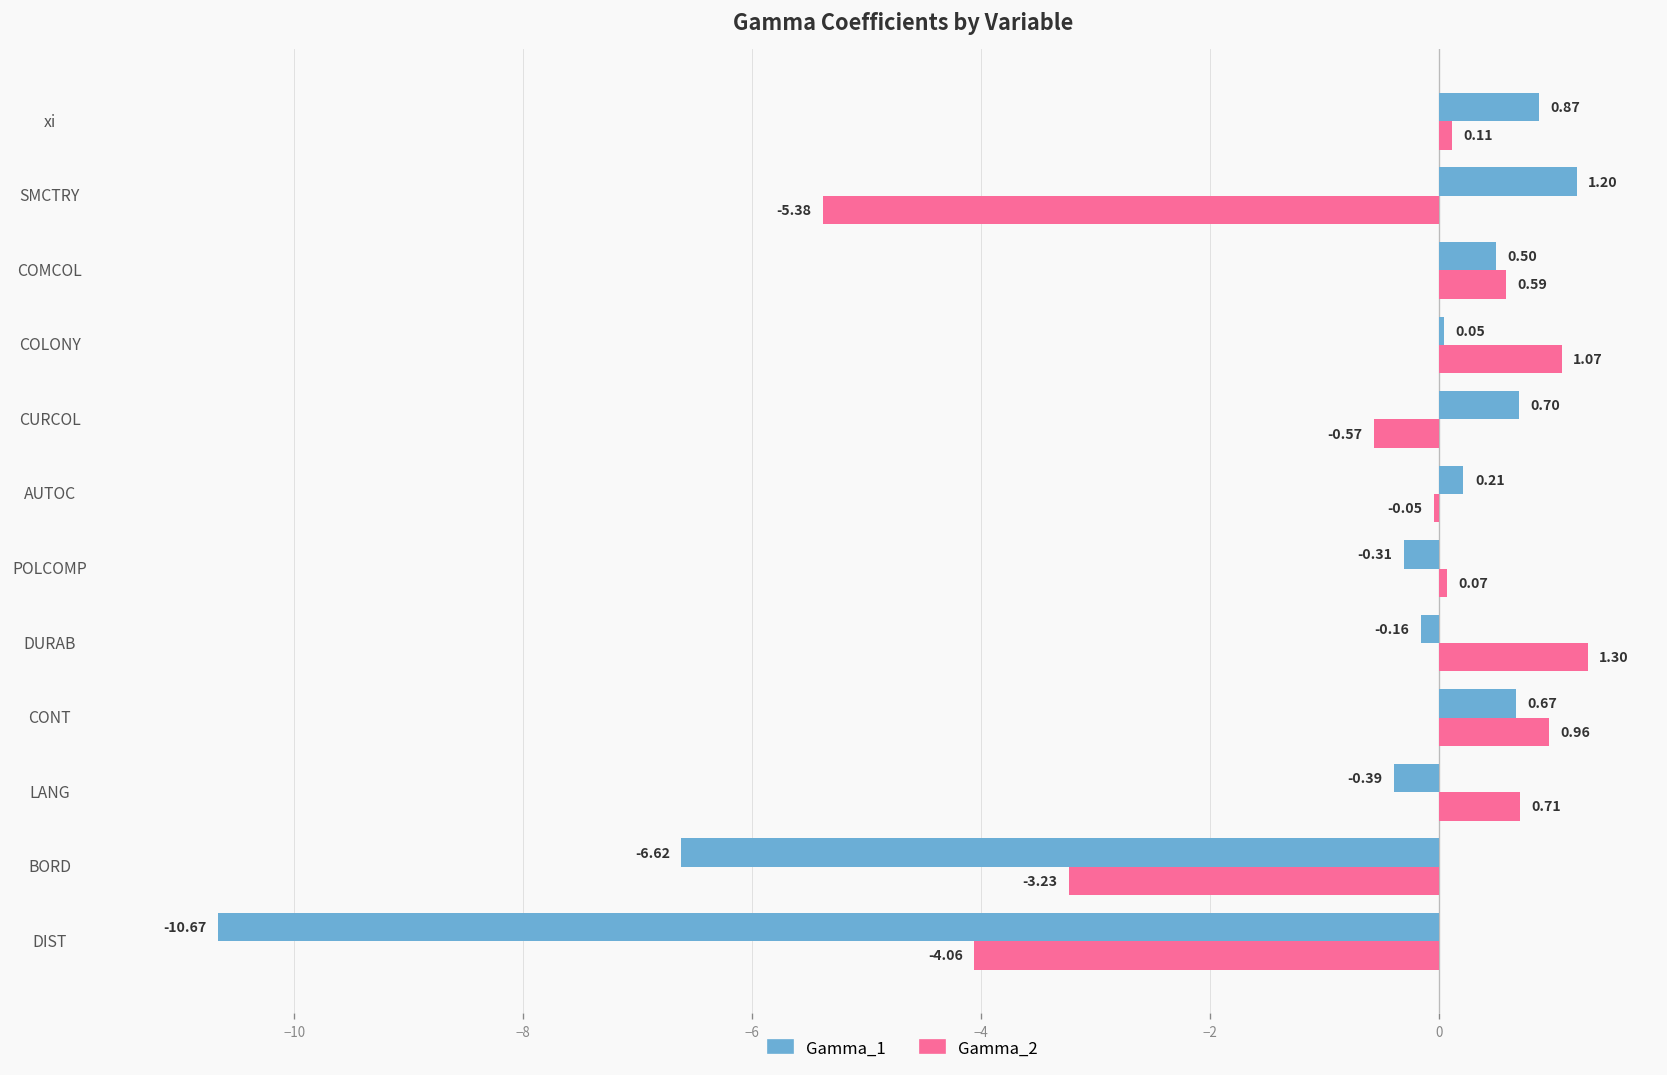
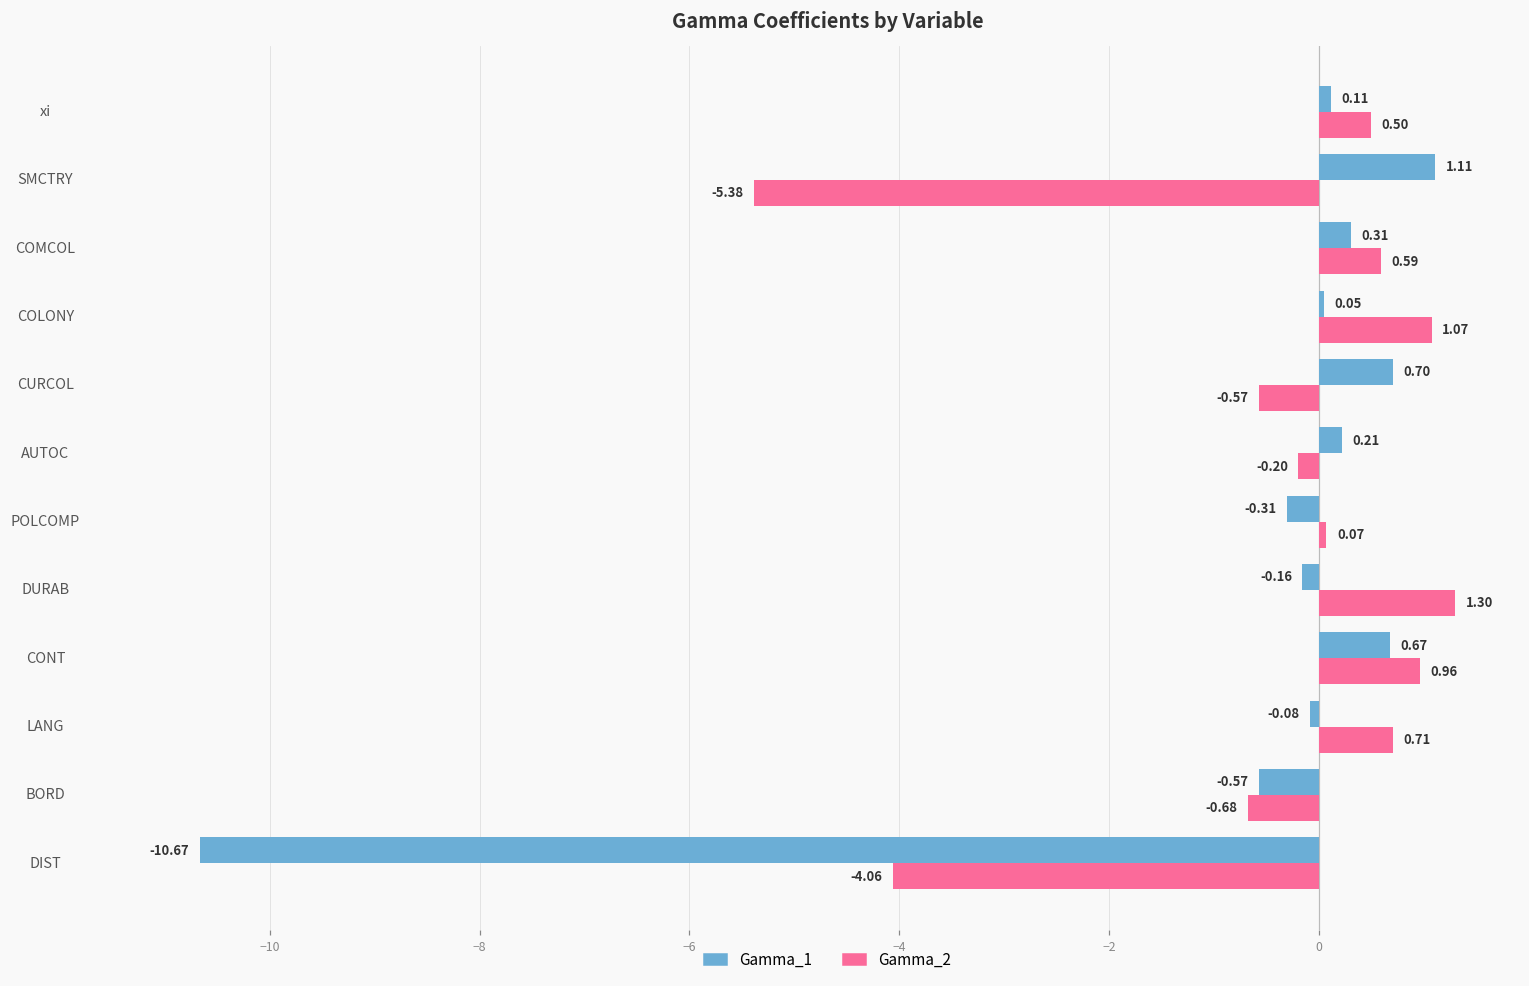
Gamma_1, xi: 0.87 -> 0.11
Gamma_2, xi: 0.11 -> 0.50
Gamma_1, SMCTRY: 1.20 -> 1.11
Gamma_1, COMCOL: 0.50 -> 0.31
Gamma_2, AUTOC: -0.05 -> -0.20
Gamma_1, LANG: -0.39 -> -0.08
Gamma_1, BORD: -6.62 -> -0.57
Gamma_2, BORD: -3.23 -> -0.68
